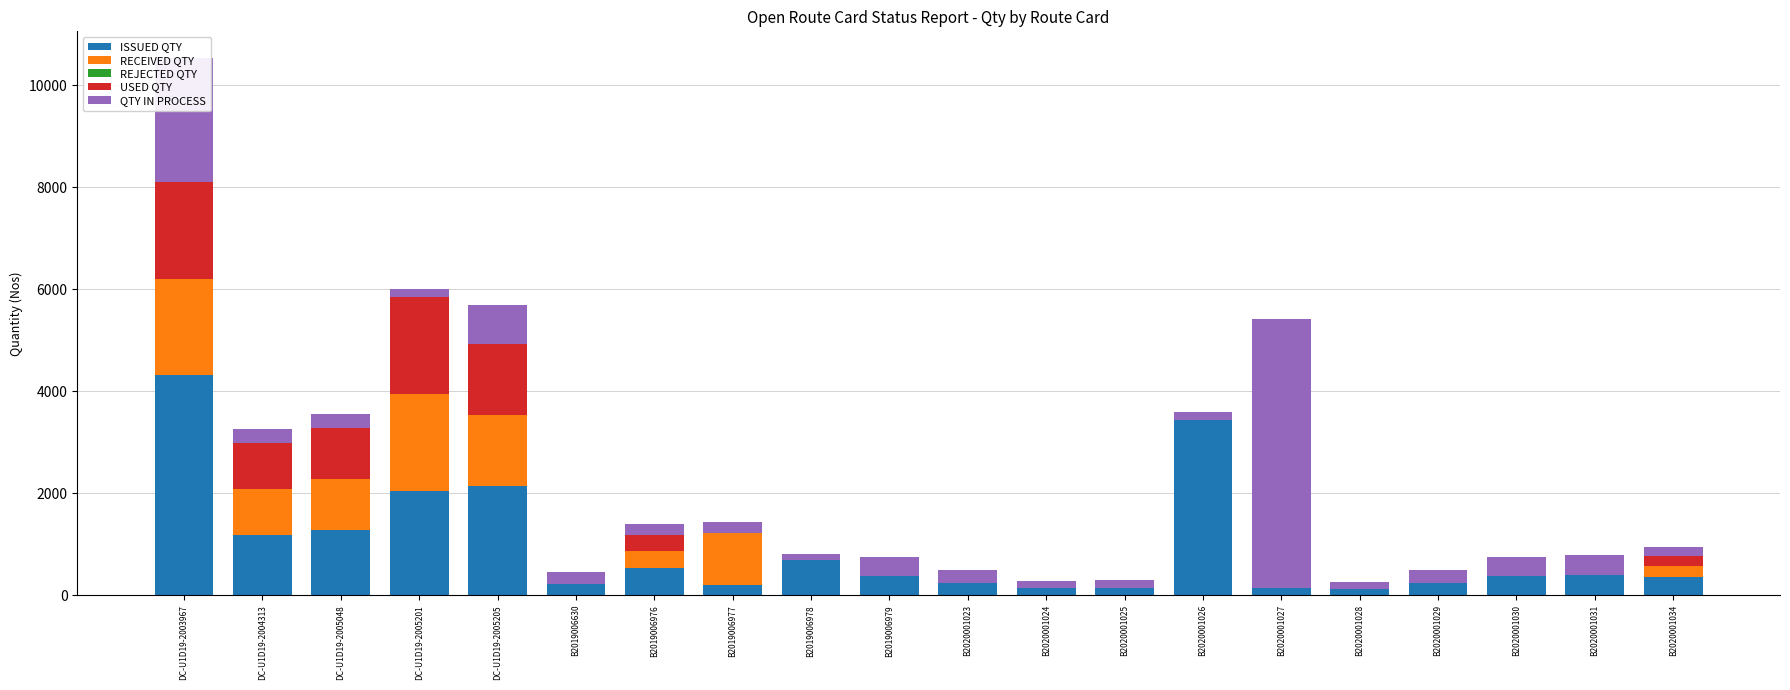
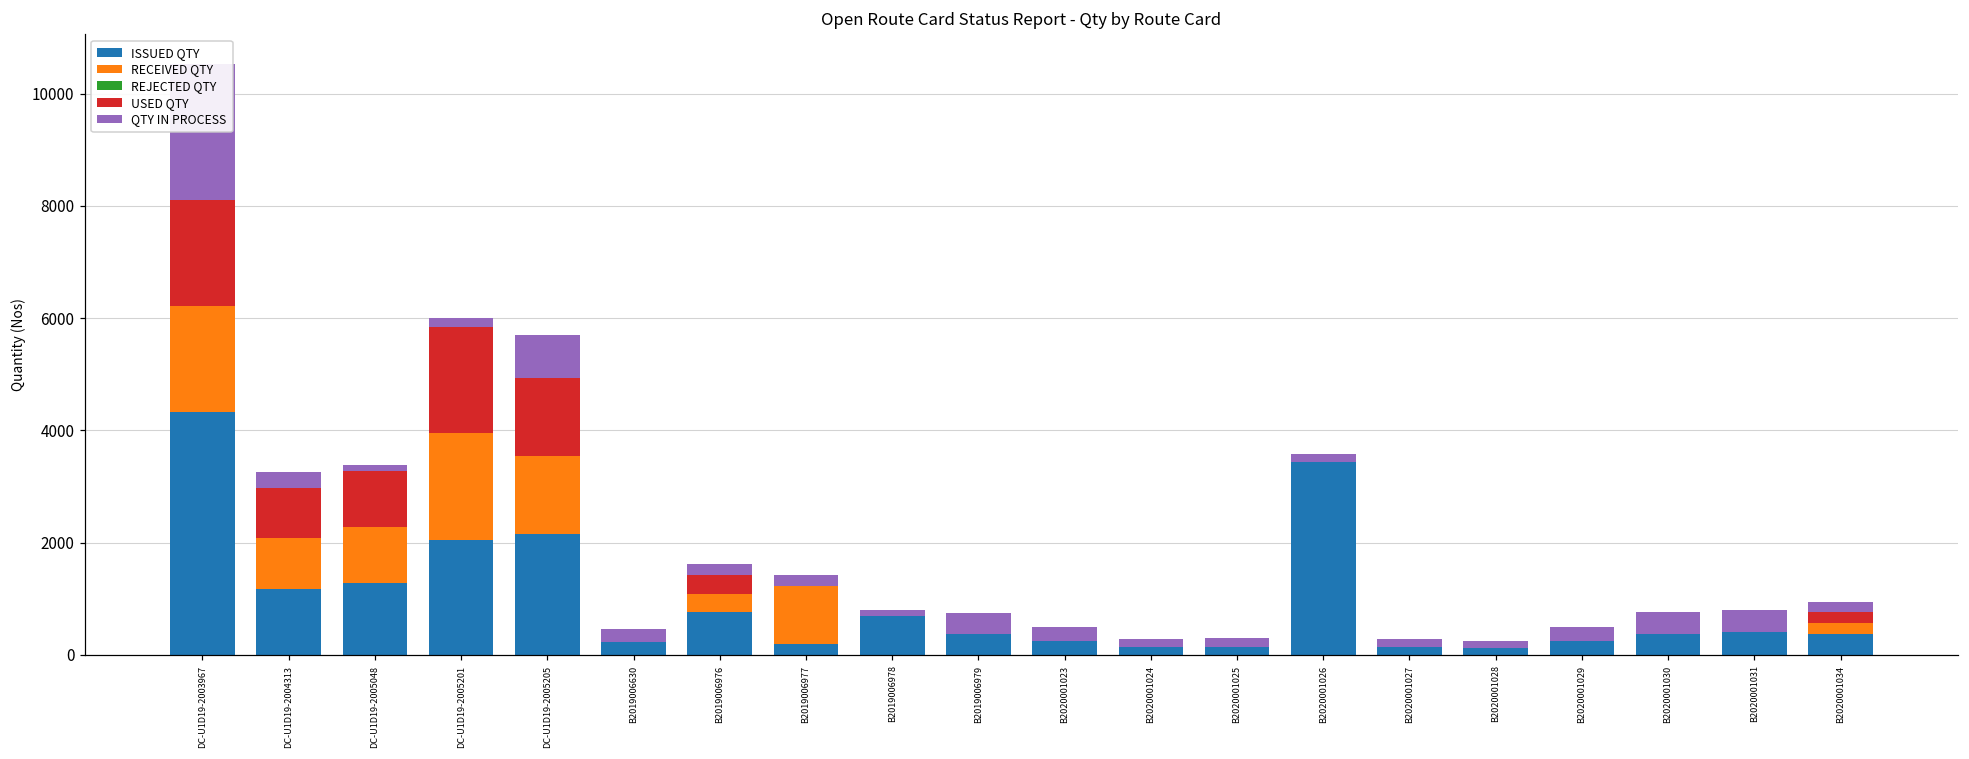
QTY IN PROCESS, DC-U1D19-2005048: 300 -> 100
ISSUED QTY, B2019006976: 500 -> 800
QTY IN PROCESS, B2020001027: 5300 -> 100
